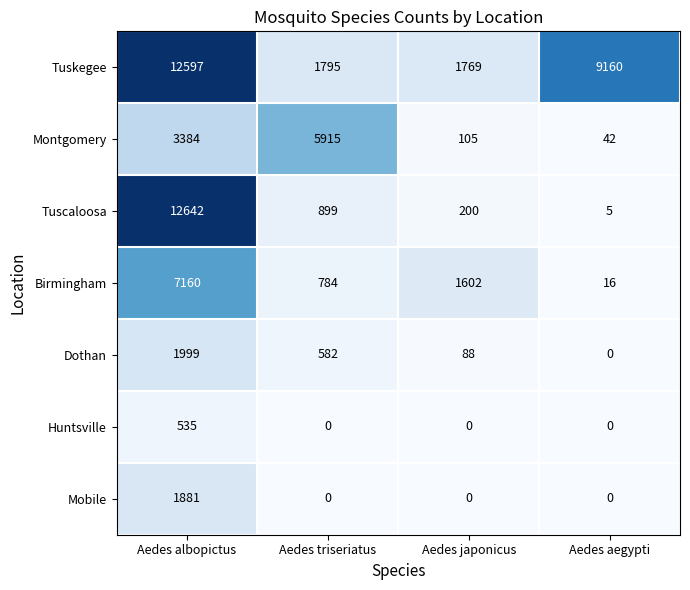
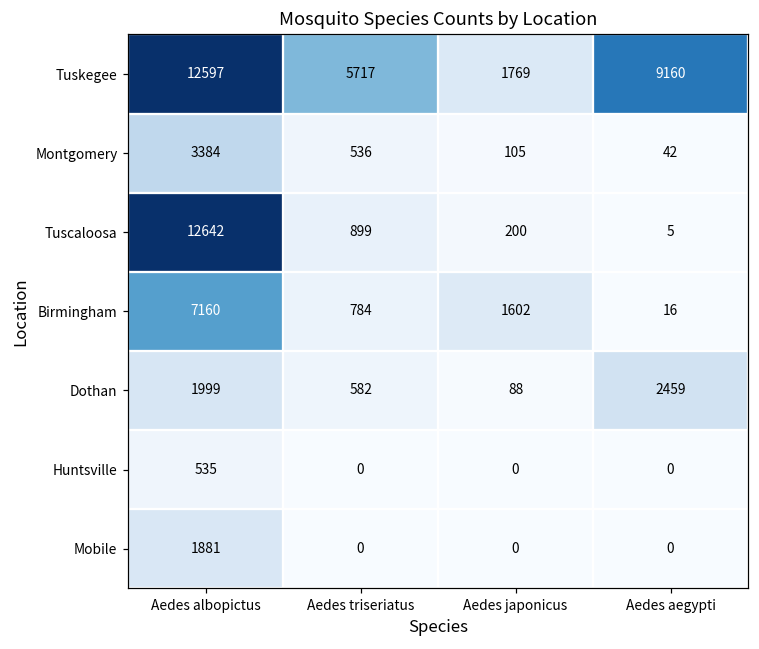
Tuskegee, Aedes triseriatus: 1795 -> 5717
Montgomery, Aedes triseriatus: 5915 -> 536
Dothan, Aedes aegypti: 0 -> 2459
